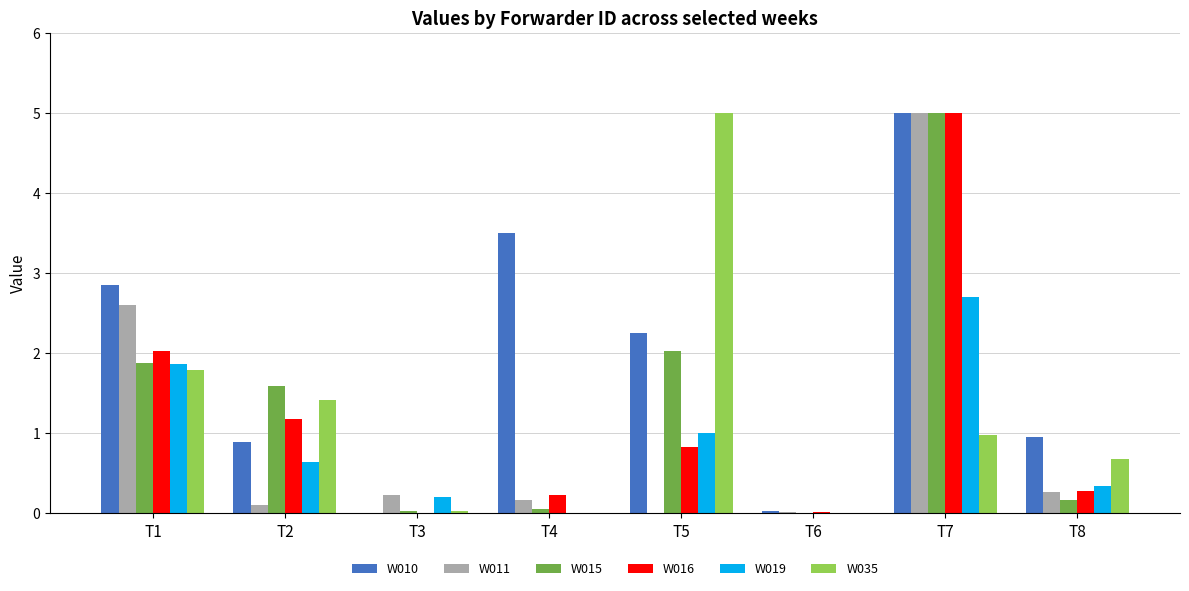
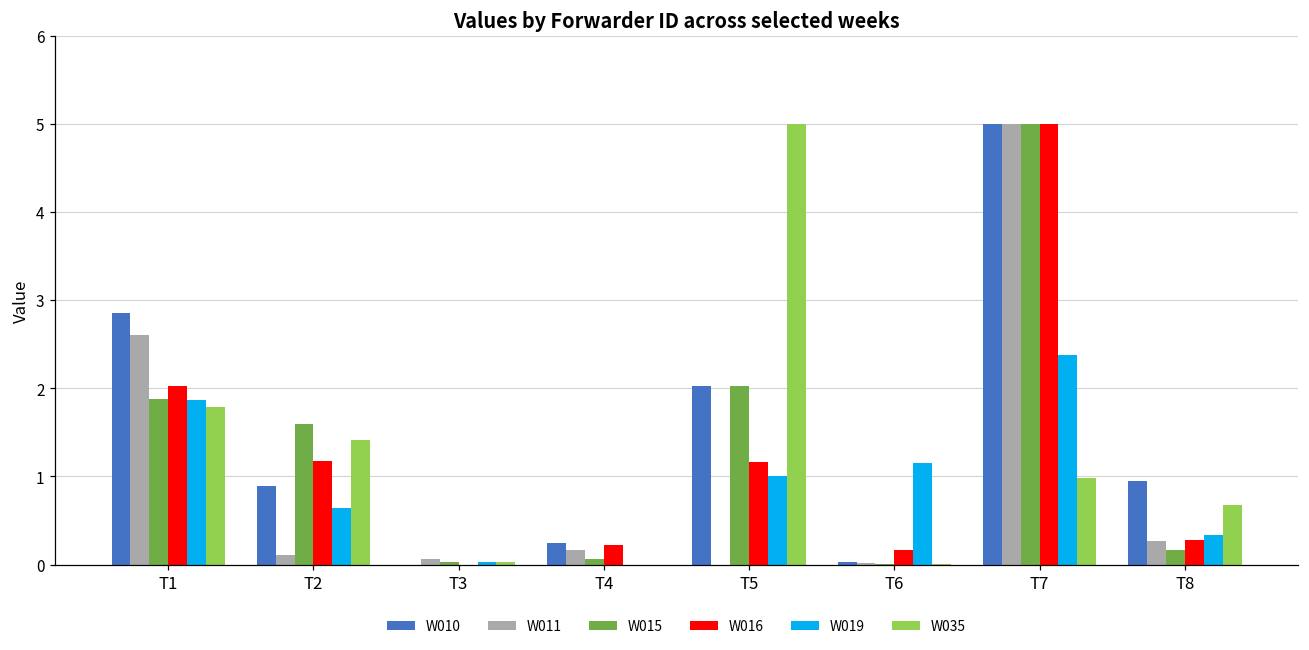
W011, T3: 0.2 -> 0.1
W019, T3: 0.2 -> 0.0
W010, T4: 3.5 -> 0.2
W010, T5: 2.3 -> 2.0
W016, T5: 0.8 -> 1.2
W016, T6: 0.0 -> 0.2
W019, T6: 0.0 -> 1.2
W019, T7: 2.7 -> 2.4
